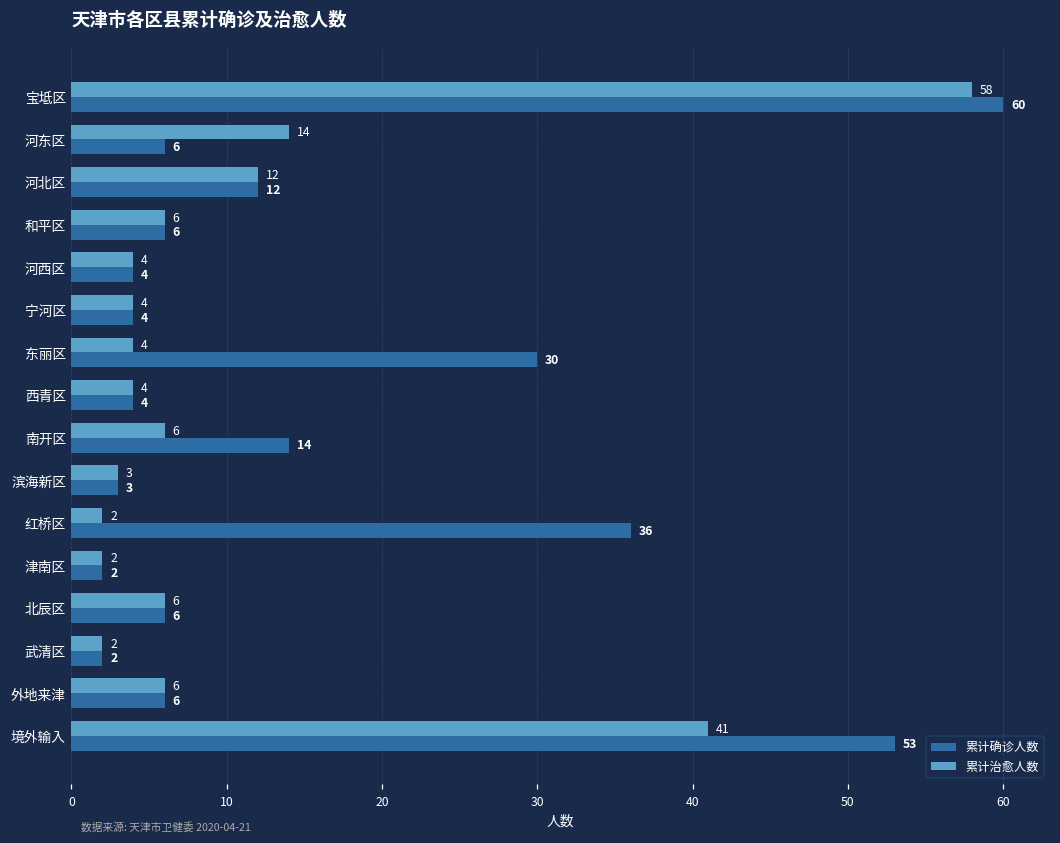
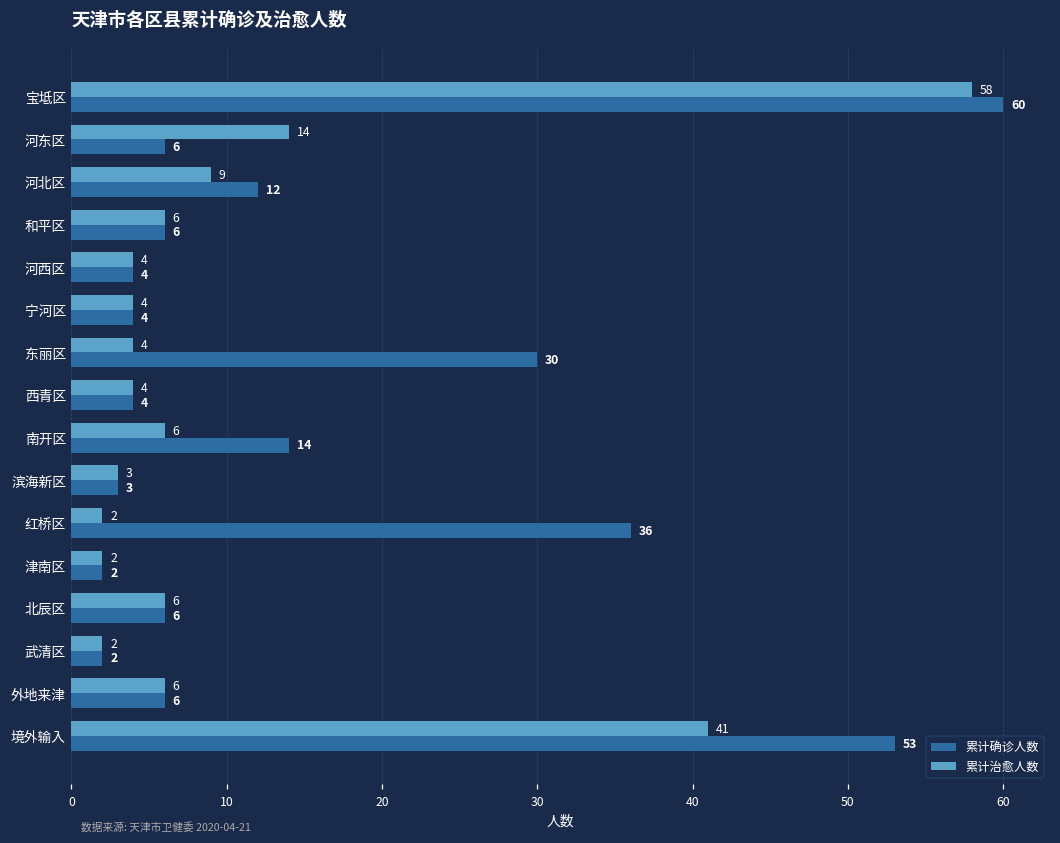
累计治愈人数, 河北区: 12 -> 9
